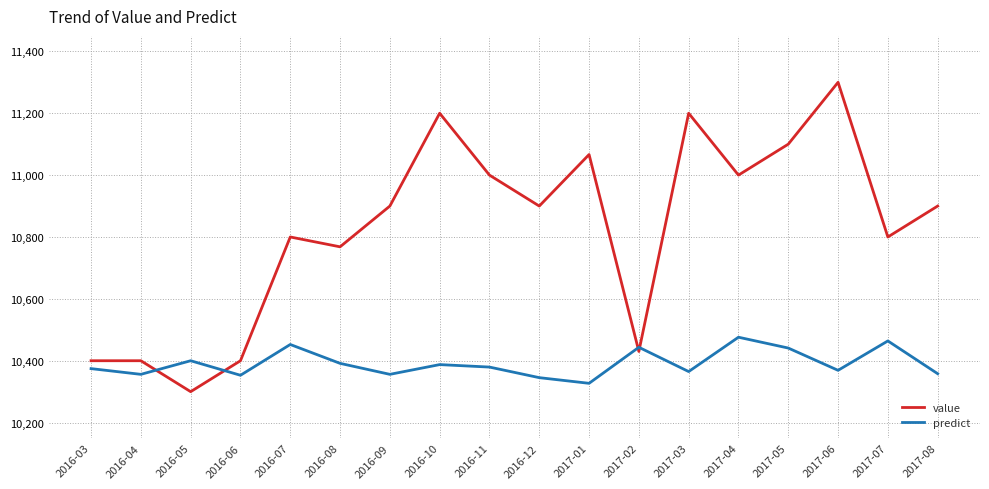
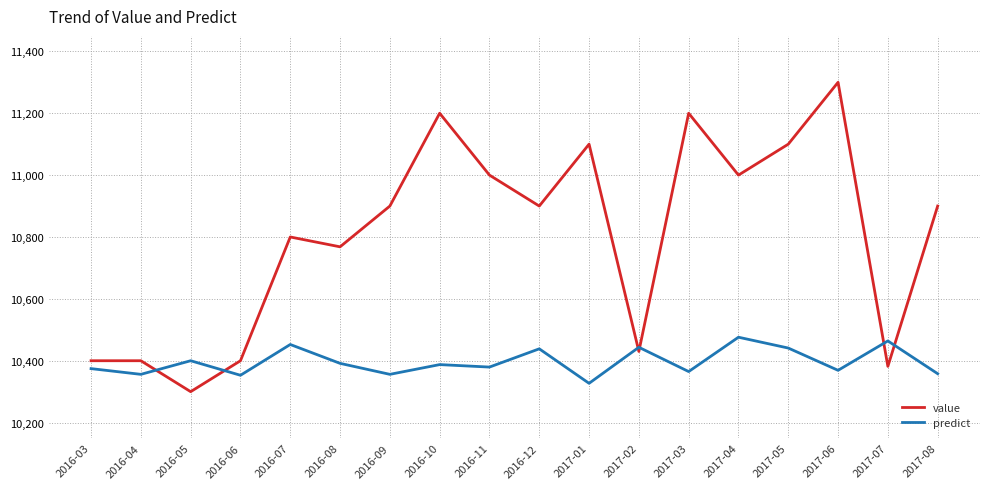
predict, 2016-12: 10,350 -> 10,440
value, 2017-01: 11,070 -> 11,100
value, 2017-07: 10,800 -> 10,380
